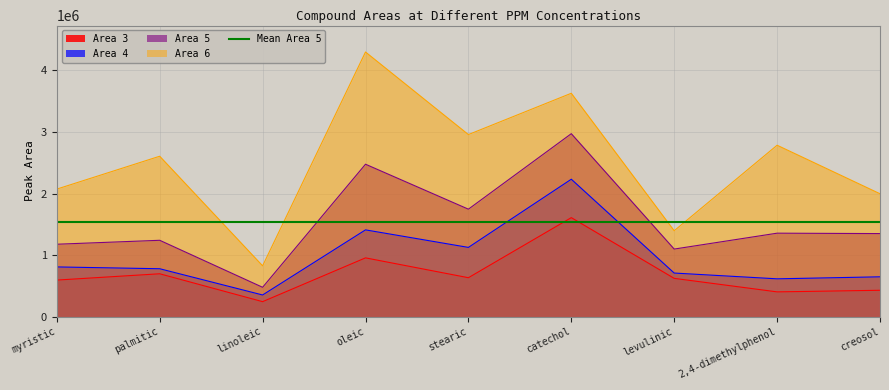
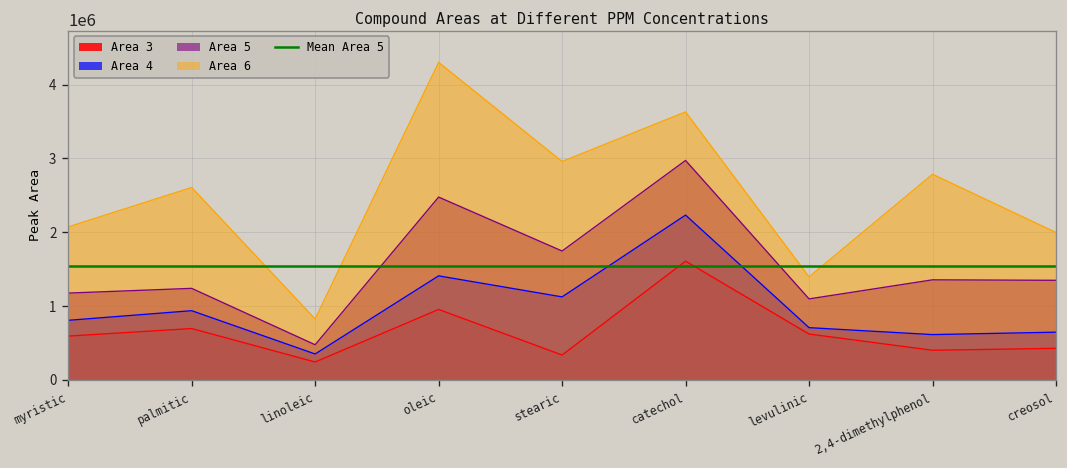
Area 4, palmitic: 800000 -> 900000
Area 3, stearic: 600000 -> 300000
